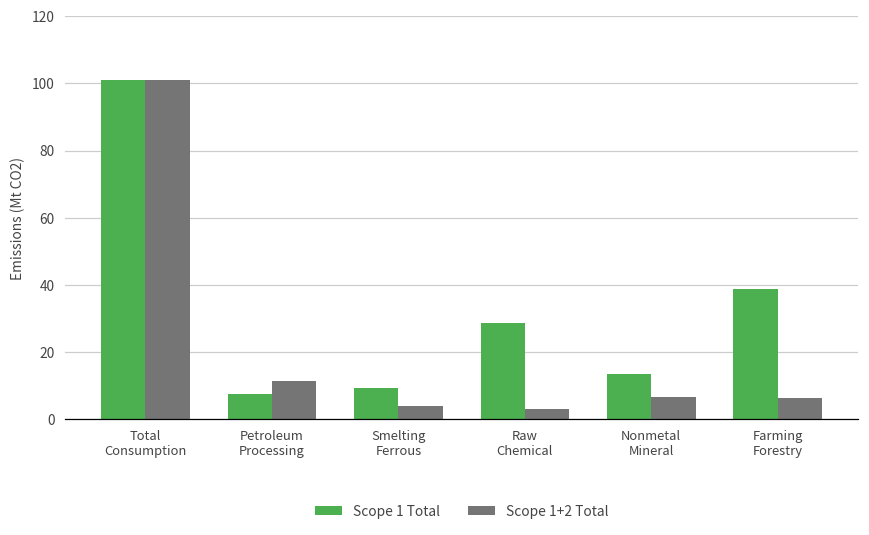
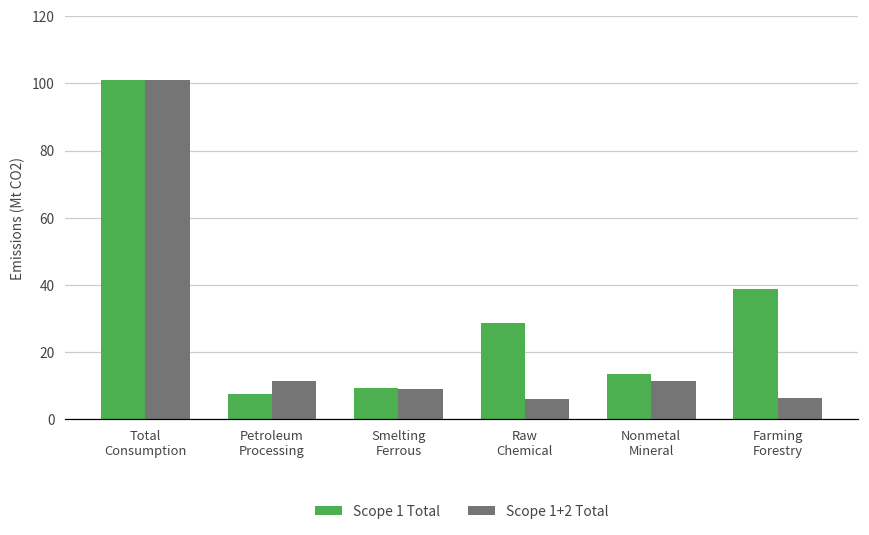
Scope 1+2 Total, Smelting Ferrous: 4 -> 9
Scope 1+2 Total, Raw Chemical: 3 -> 6
Scope 1+2 Total, Nonmetal Mineral: 7 -> 11
